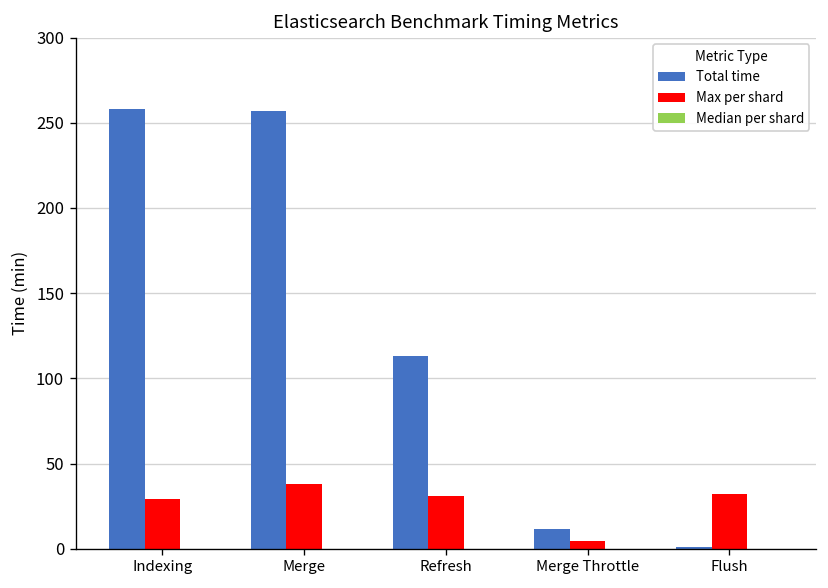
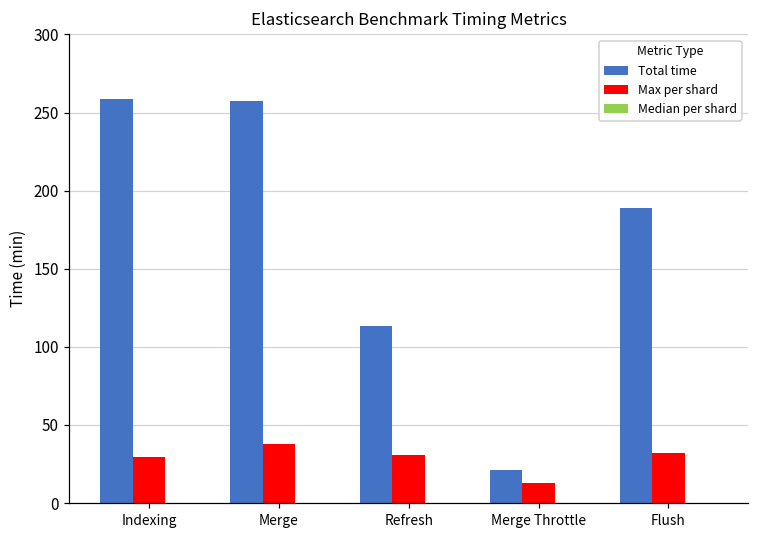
Total time, Merge Throttle: 12 -> 21
Max per shard, Merge Throttle: 5 -> 13
Total time, Flush: 1 -> 189
